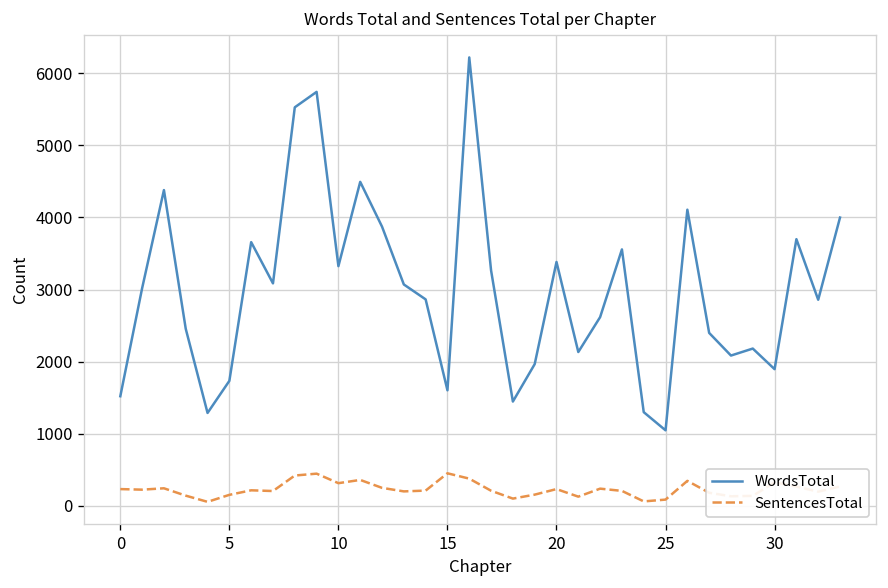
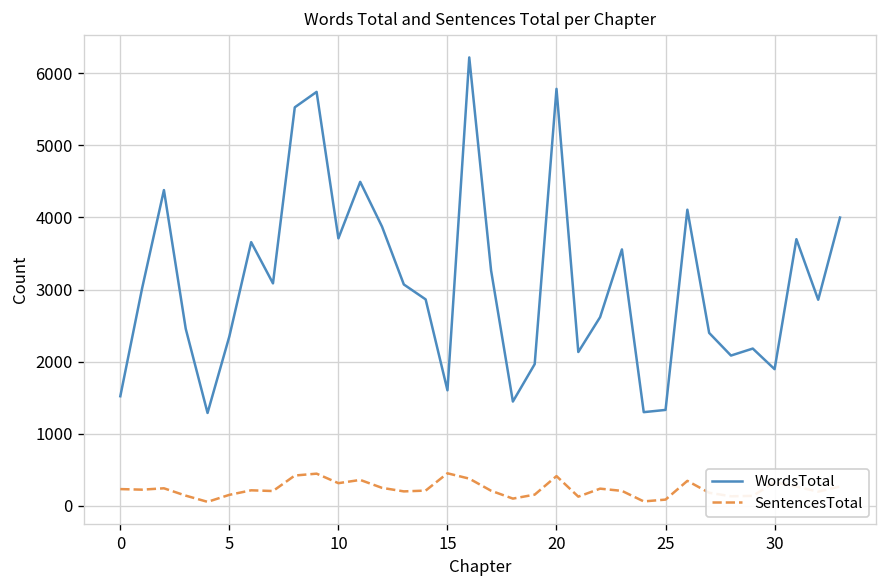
WordsTotal, 5: 1700 -> 2400
WordsTotal, 10: 3300 -> 3700
WordsTotal, 20: 3400 -> 5800
SentencesTotal, 20: 200 -> 400
WordsTotal, 25: 1000 -> 1300
